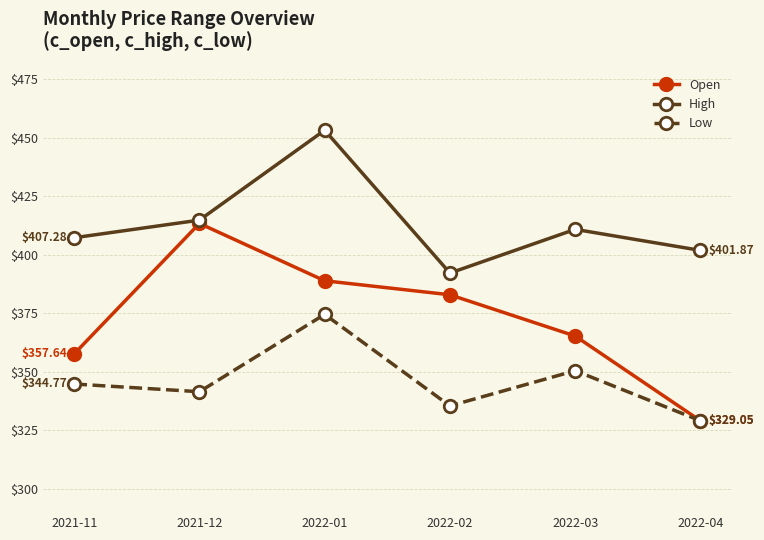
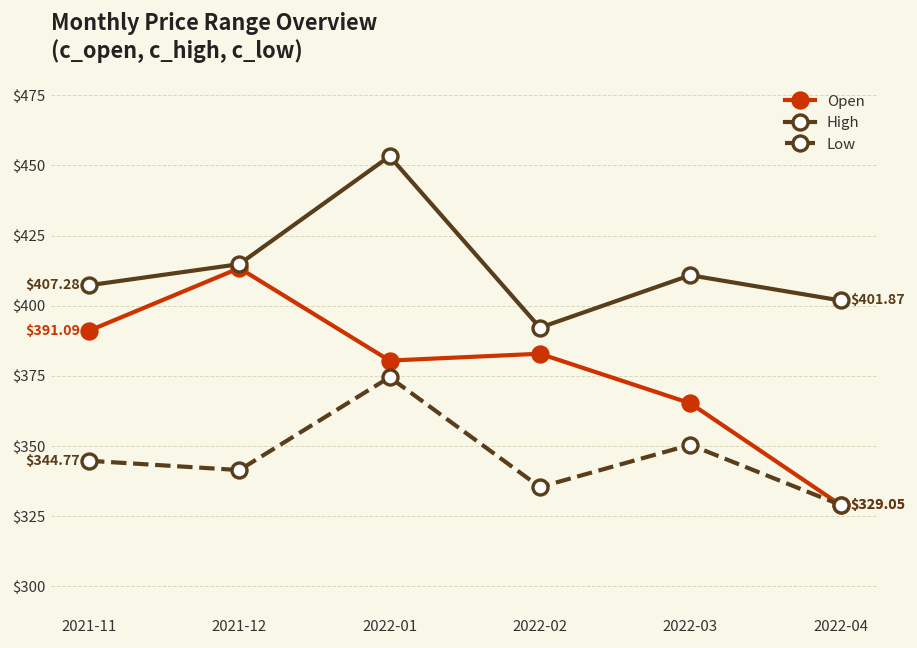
Open, 2021-11: $357.64 -> $391.09
Open, 2022-01: $389 -> $380
